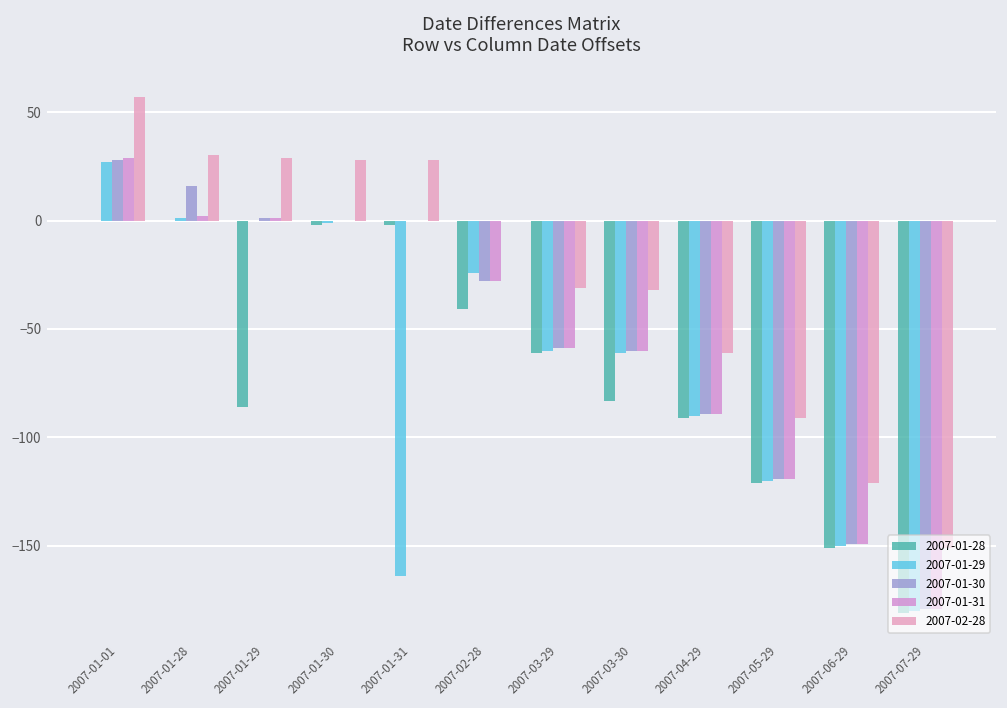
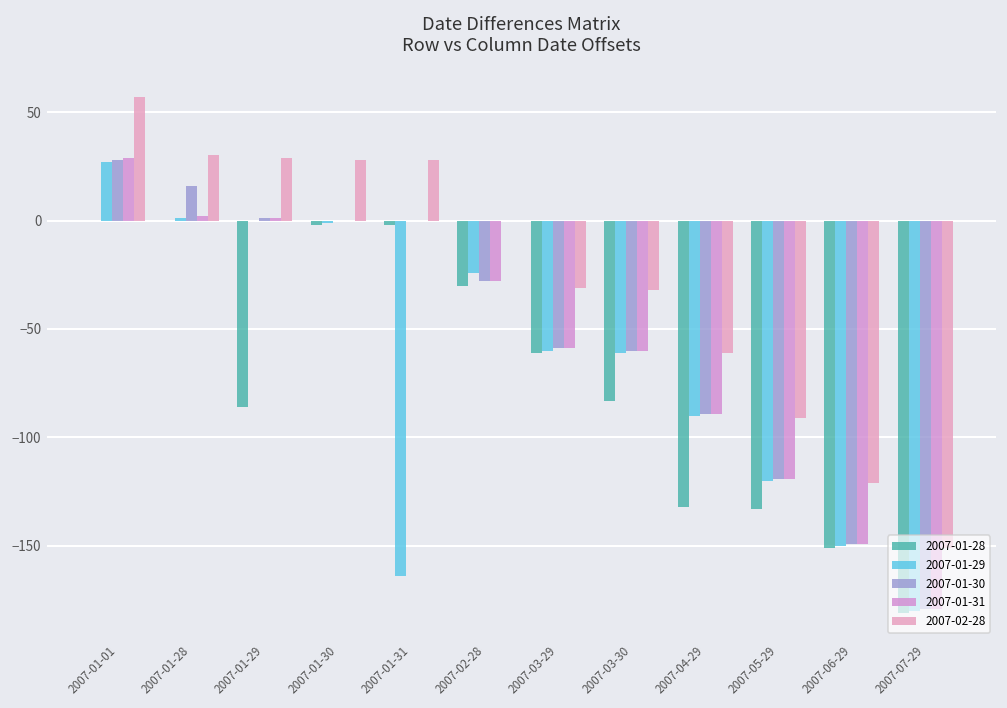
2007-01-28, 2007-02-28: -41 -> -30
2007-01-28, 2007-04-29: -91 -> -132
2007-01-28, 2007-05-29: -121 -> -133
